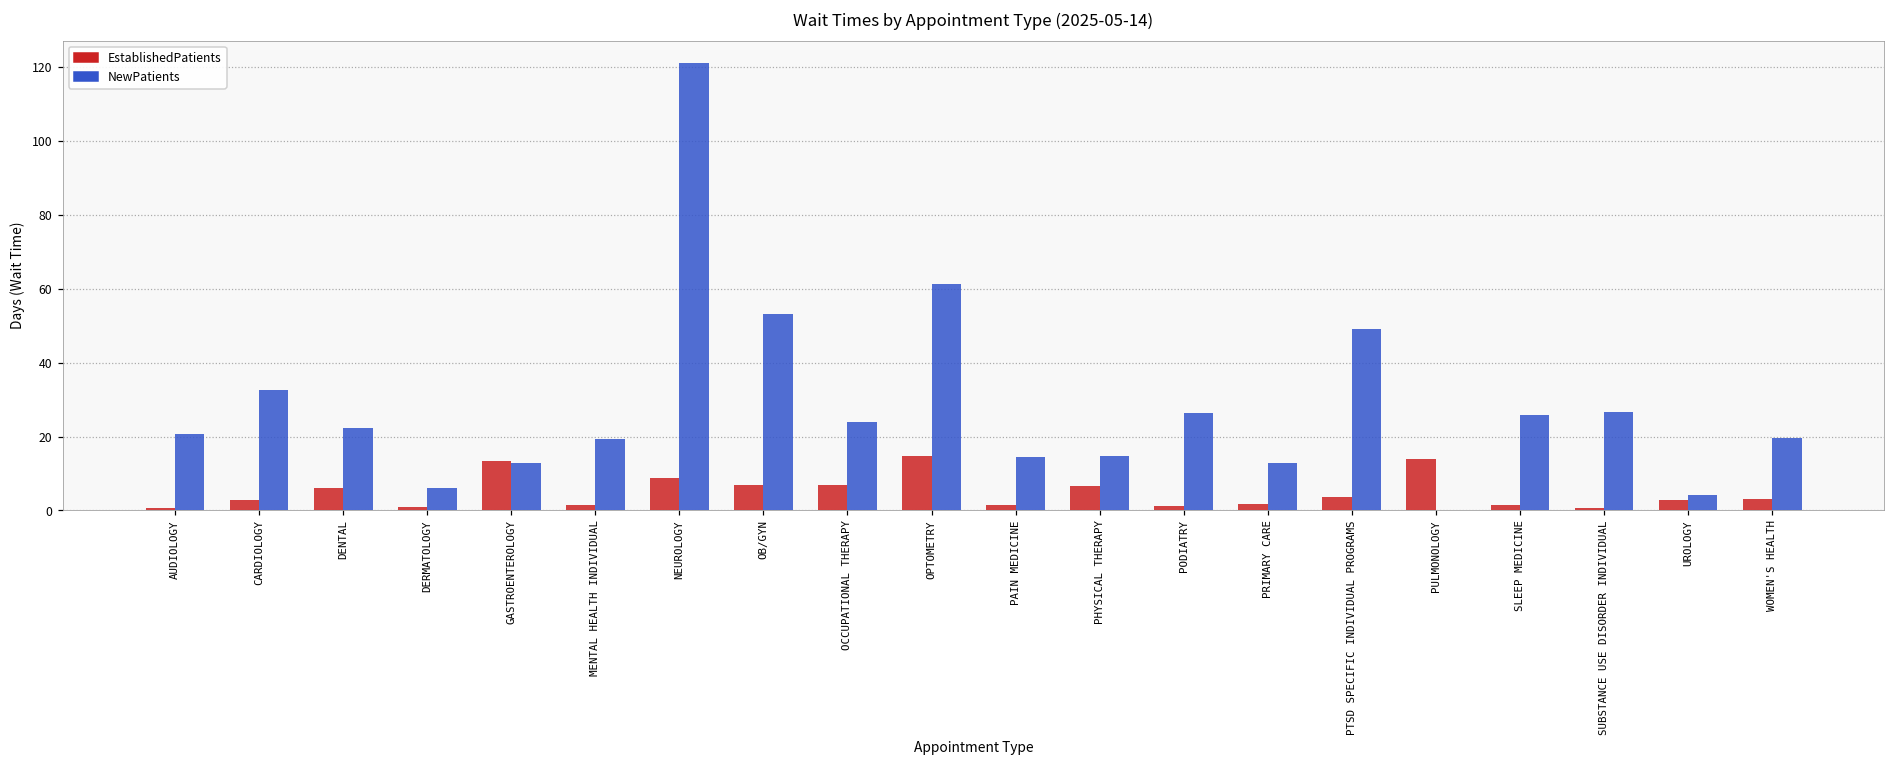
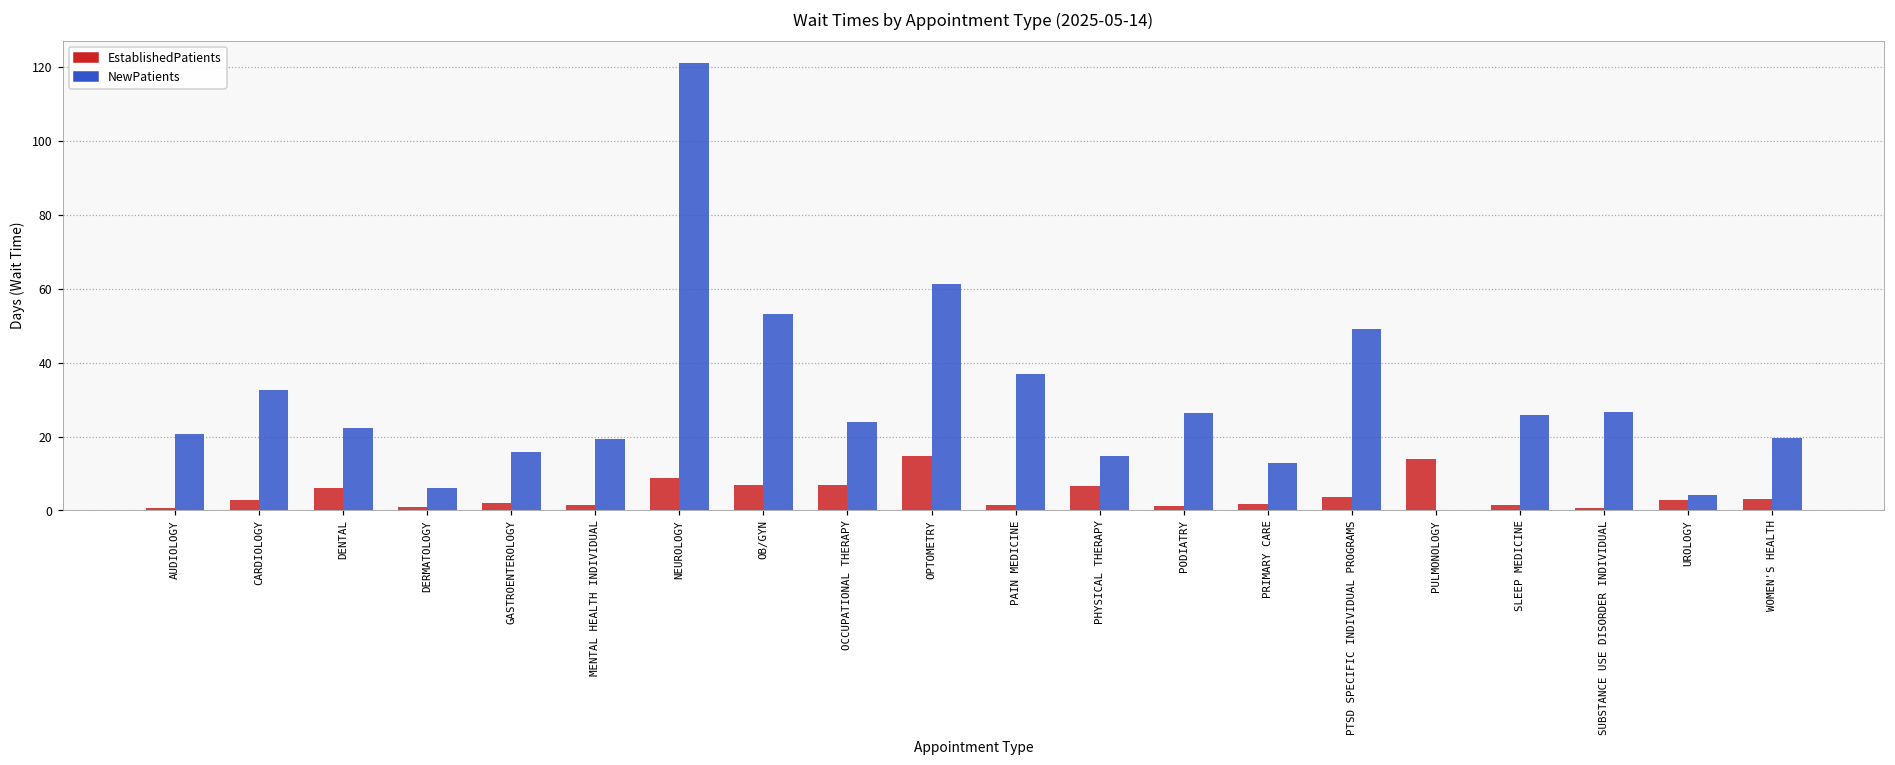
EstablishedPatients, GASTROENTEROLOGY: 13 -> 2
NewPatients, GASTROENTEROLOGY: 13 -> 16
NewPatients, PAIN MEDICINE: 14 -> 37
